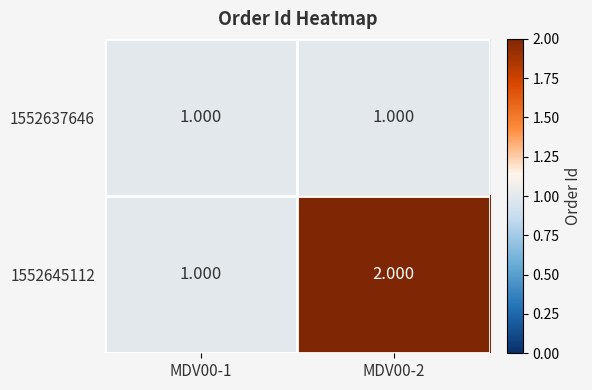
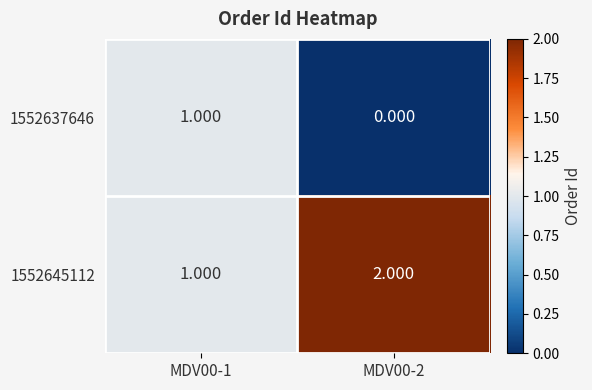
1552637646, MDV00-2: 1.000 -> 0.000
